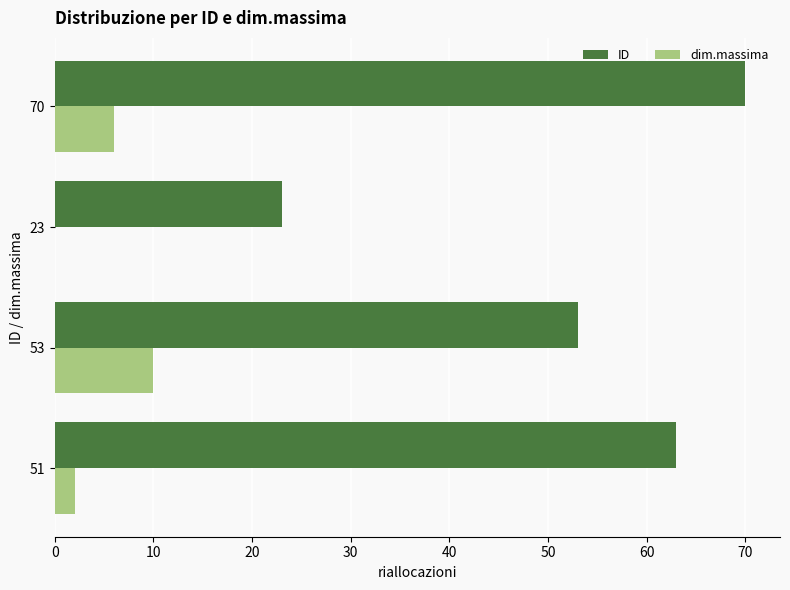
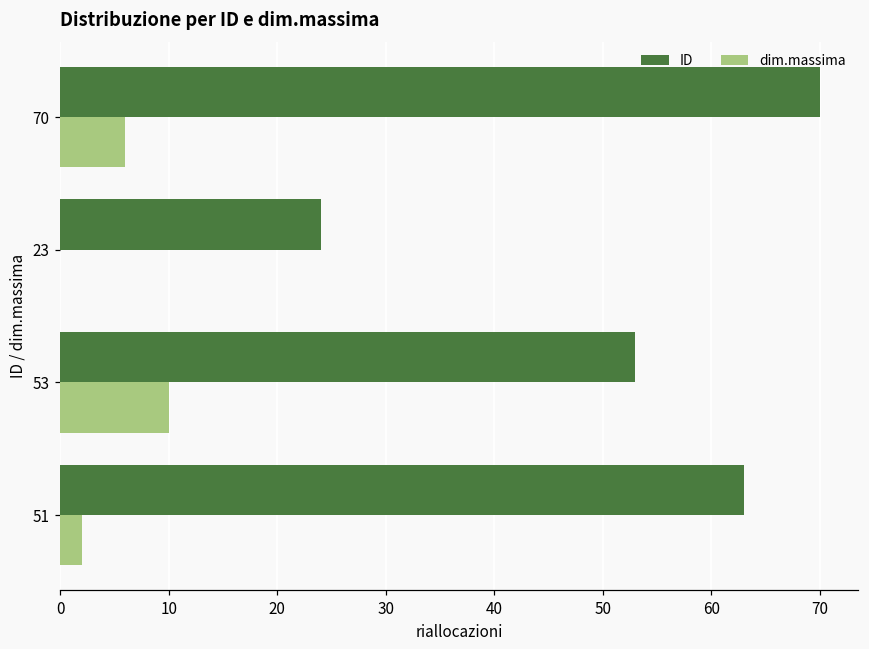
ID, 23: 23 -> 24
